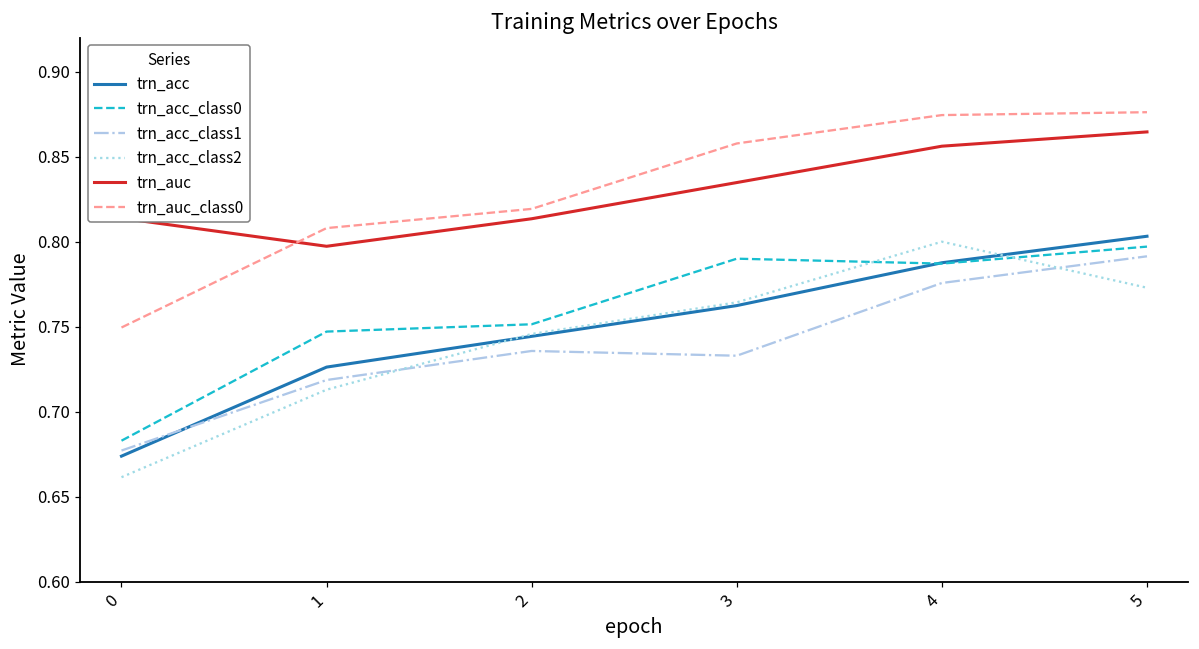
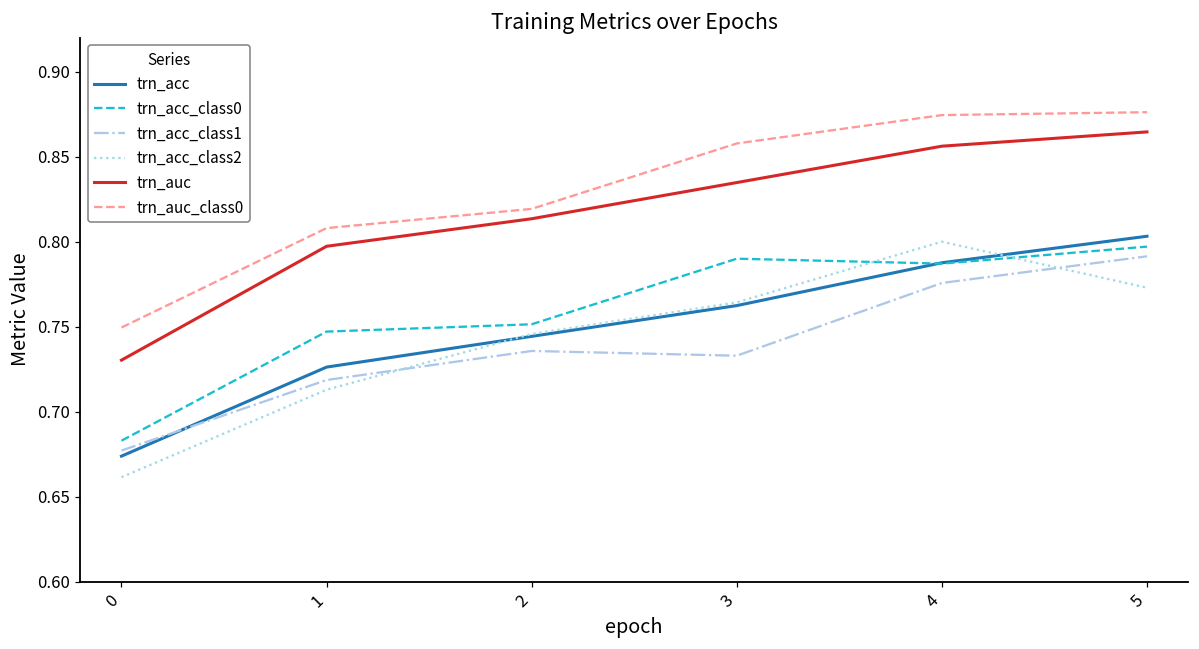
trn_auc, 0: 0.814 -> 0.730
